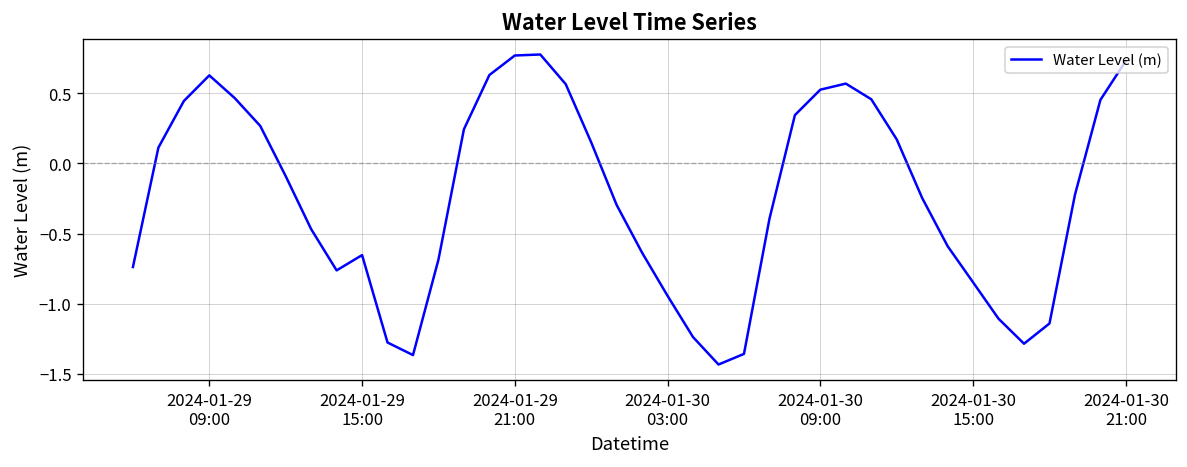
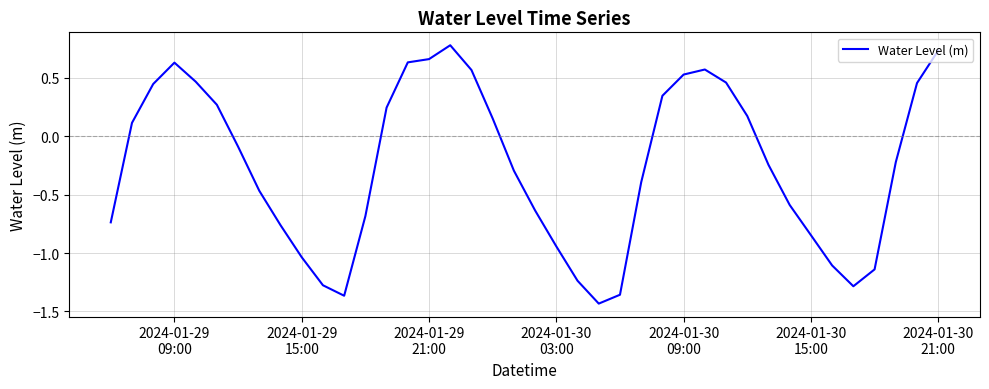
2024-01-29 15:00: -0.65 -> -1.04
2024-01-29 21:00: 0.77 -> 0.66
